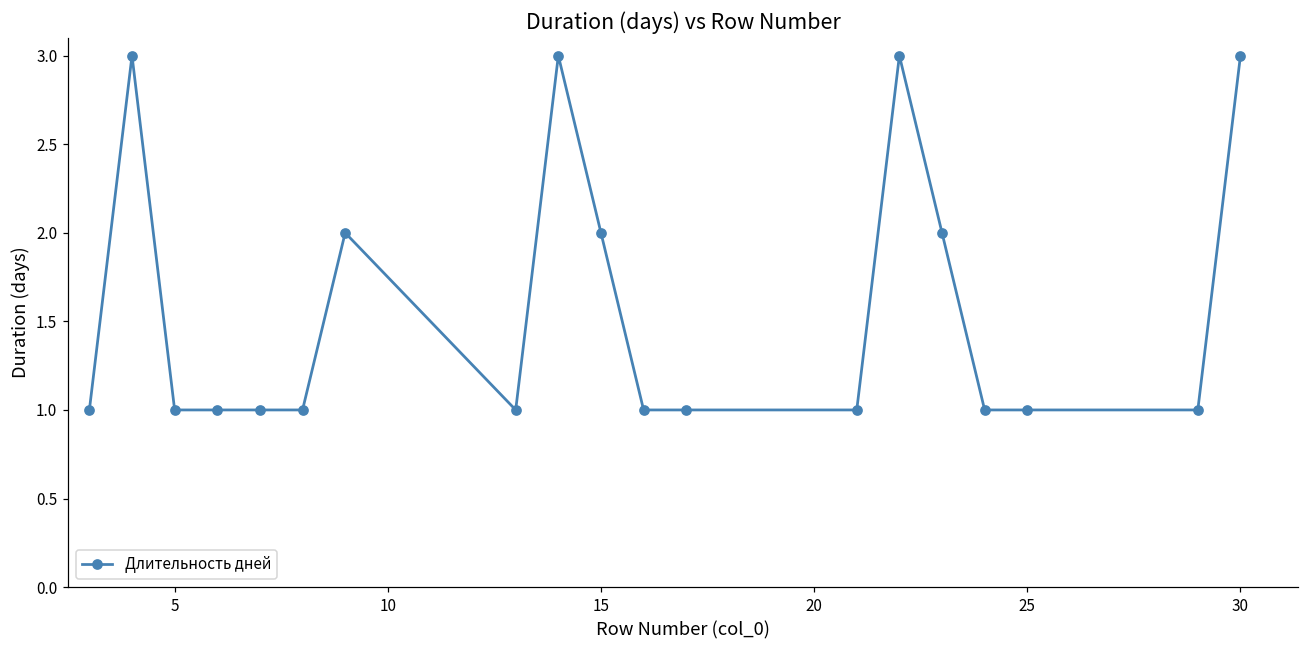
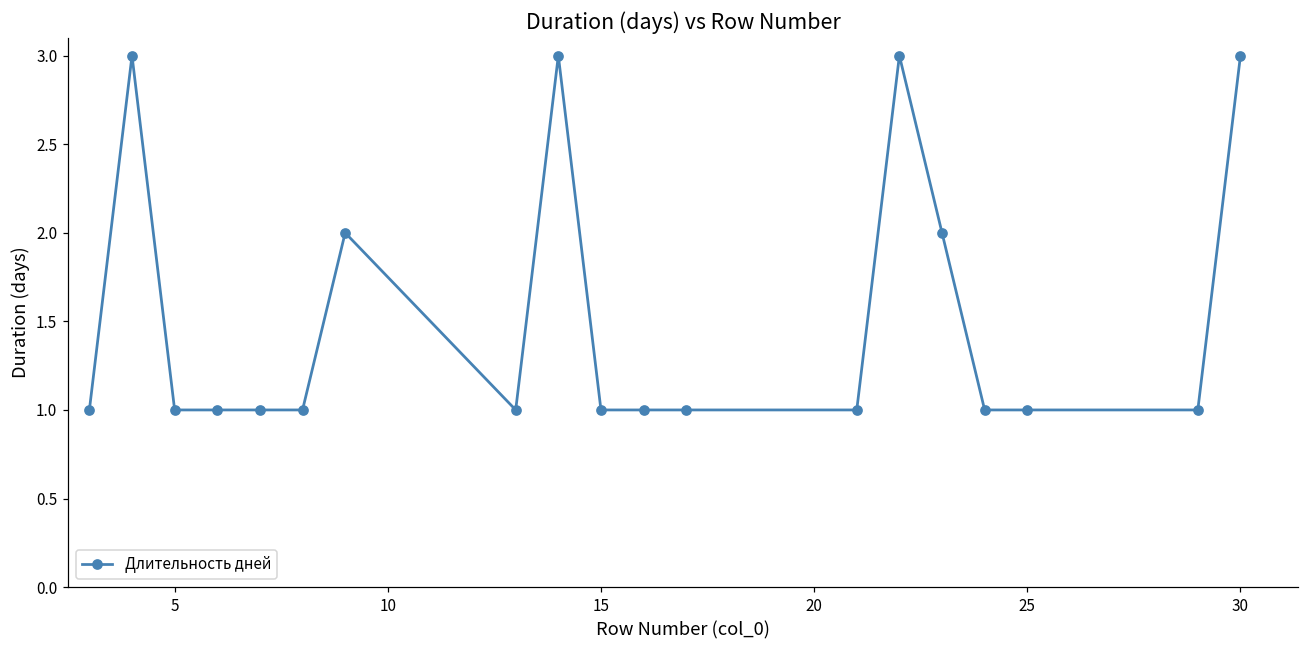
15: 2 -> 1
